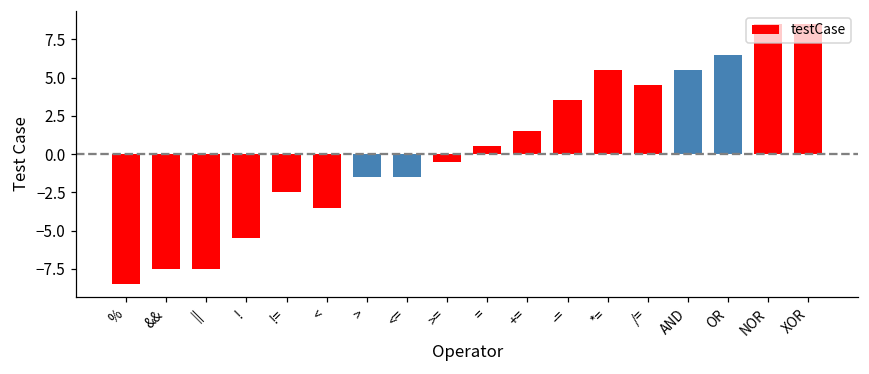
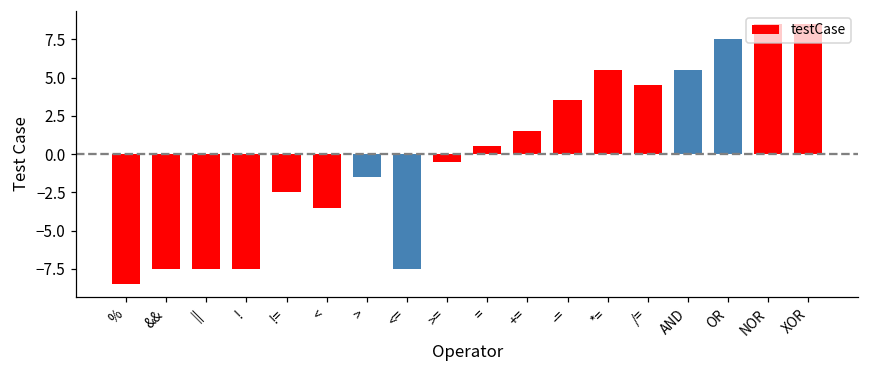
!: -5.5 -> -7.5
<=: -1.5 -> -7.5
OR: 6.5 -> 7.5
